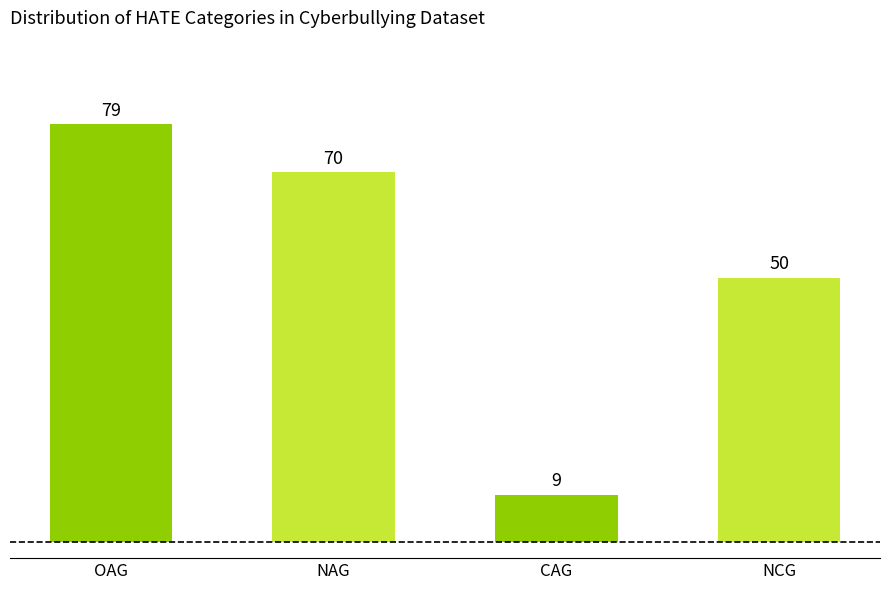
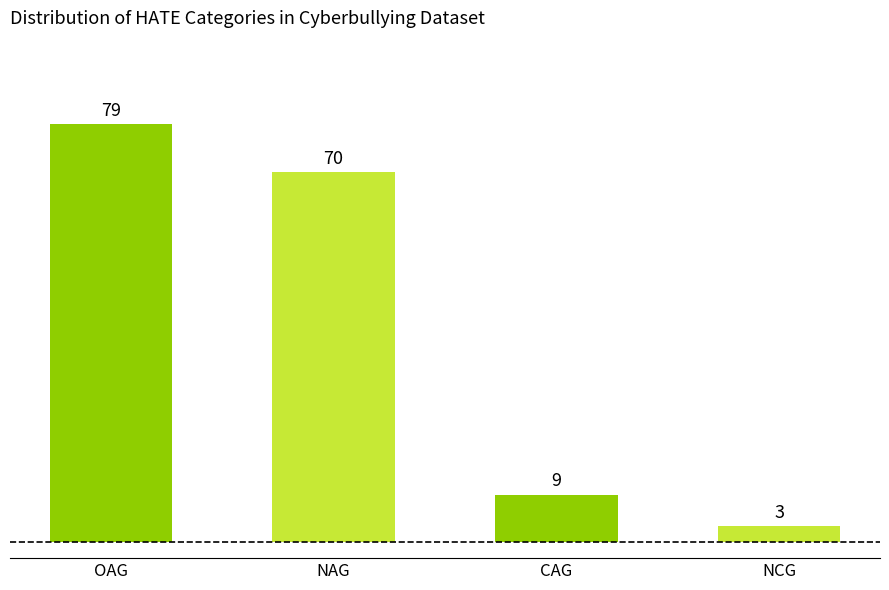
NCG: 50 -> 3
